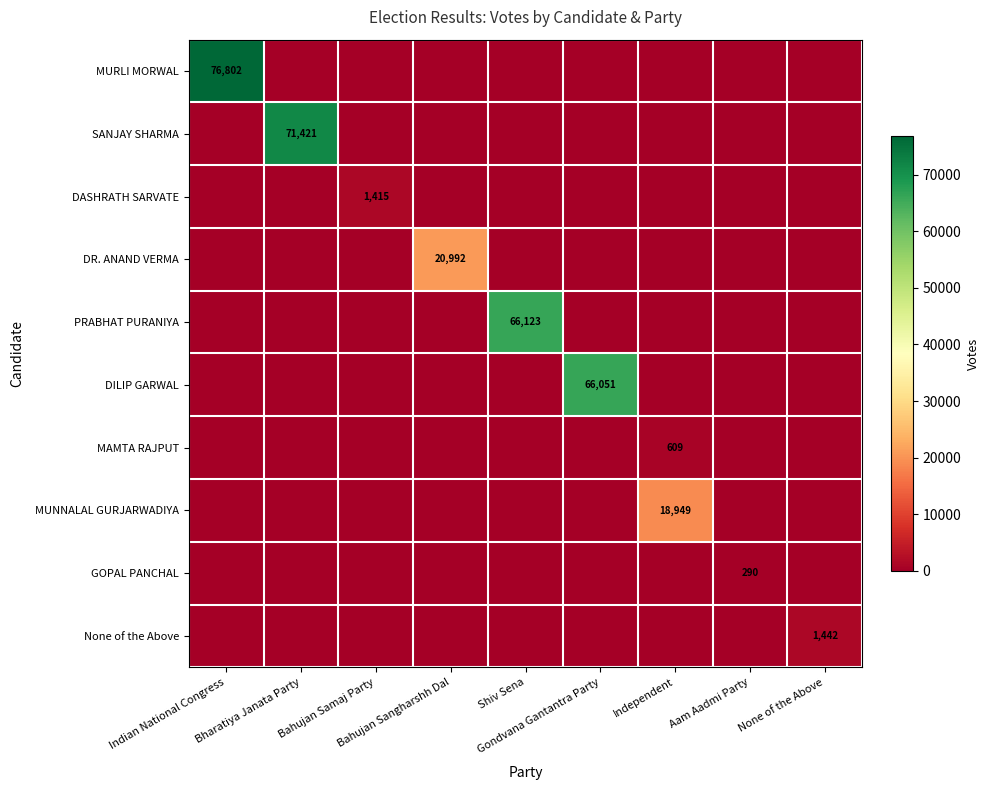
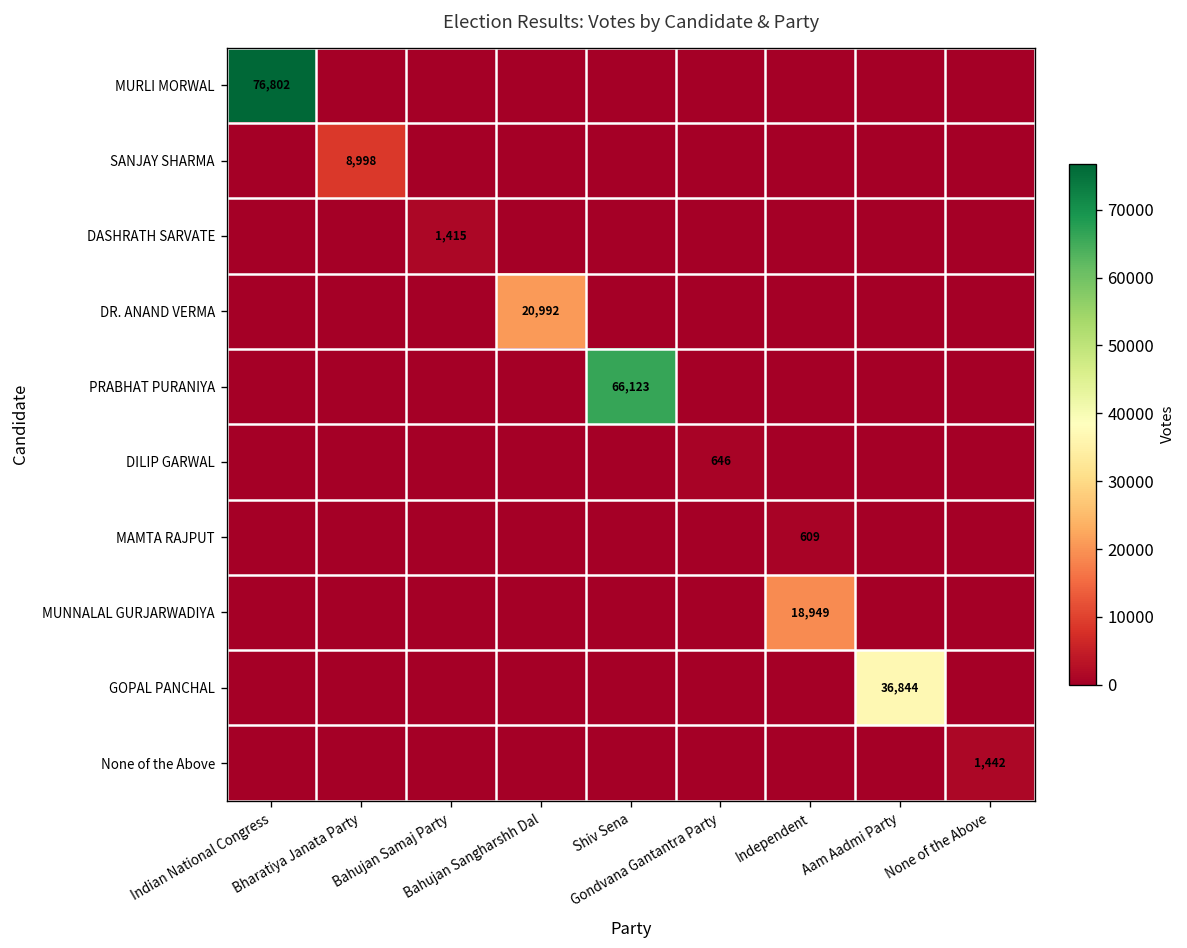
SANJAY SHARMA, Bharatiya Janata Party: 71,421 -> 8,998
DILIP GARWAL, Gondvana Gantantra Party: 66,051 -> 646
GOPAL PANCHAL, Aam Aadmi Party: 290 -> 36,844
